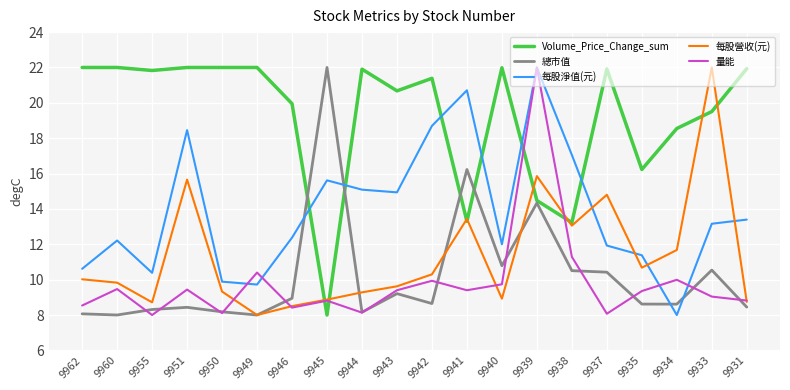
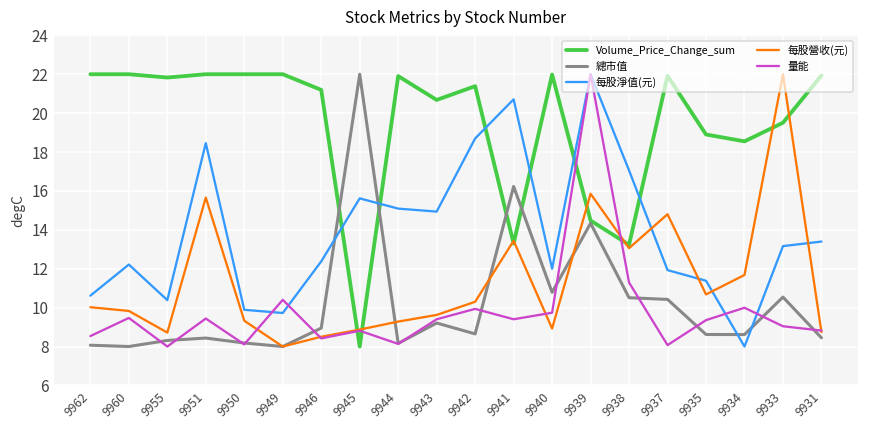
Volume_Price_Change_sum, 9946: 20.0 -> 21.2
Volume_Price_Change_sum, 9935: 16.2 -> 18.9
